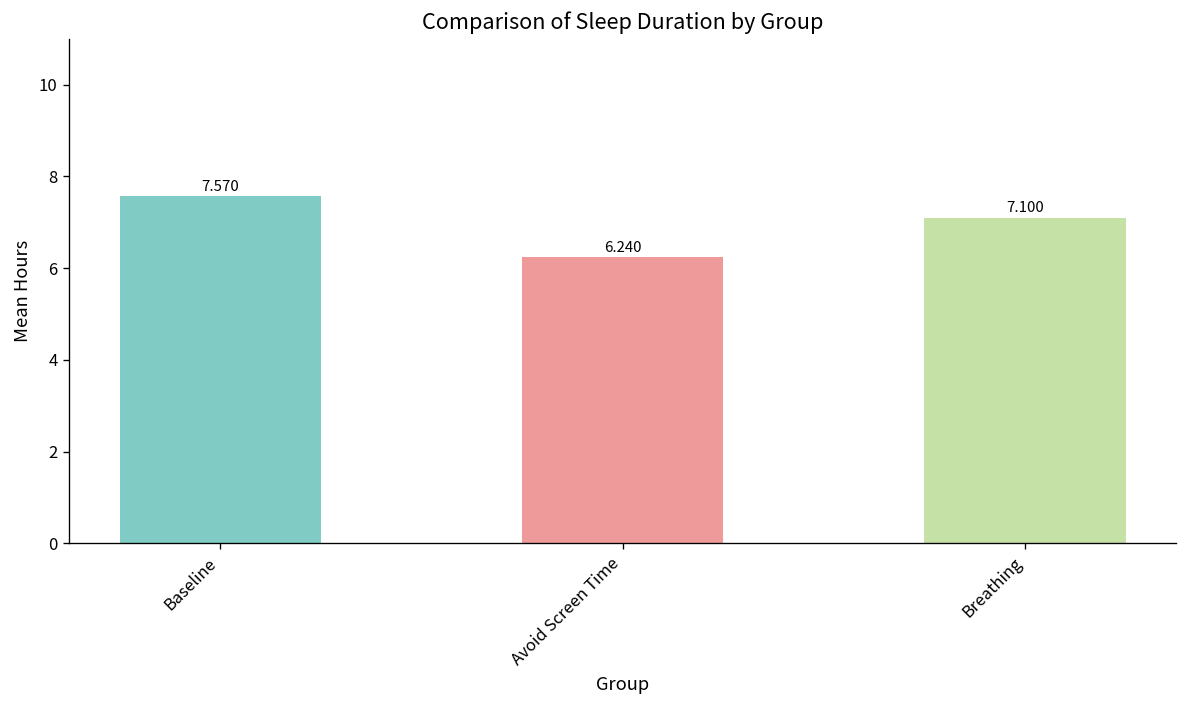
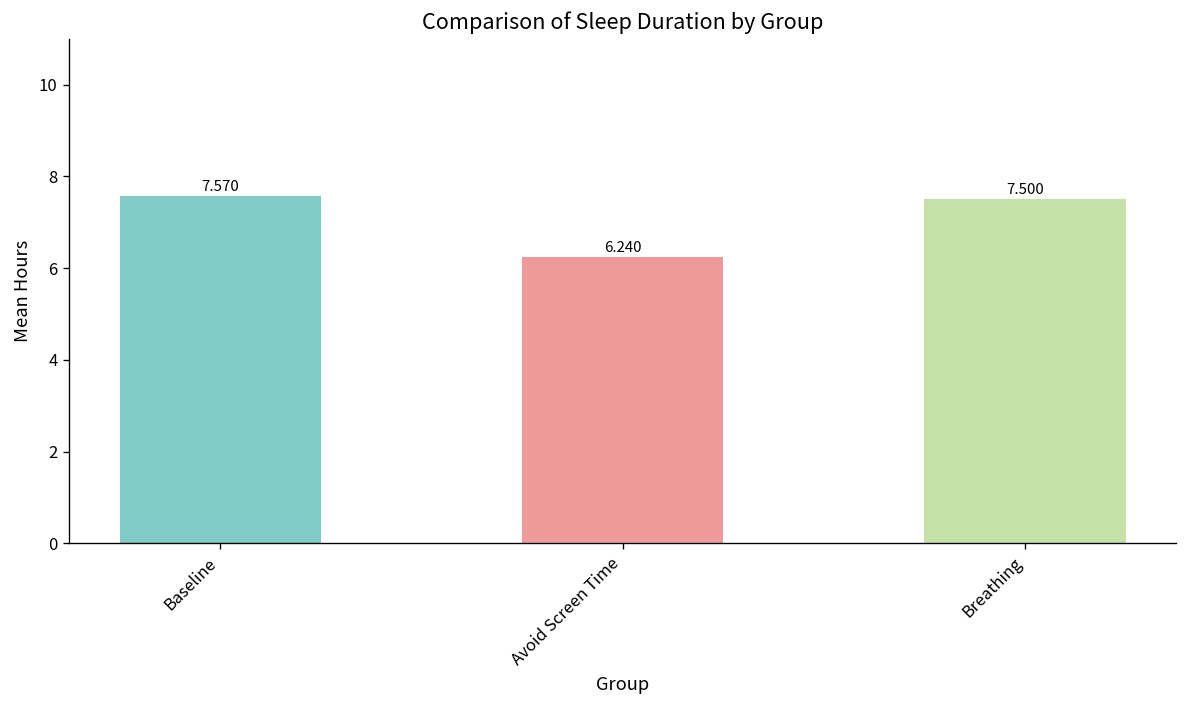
Breathing: 7.100 -> 7.500
